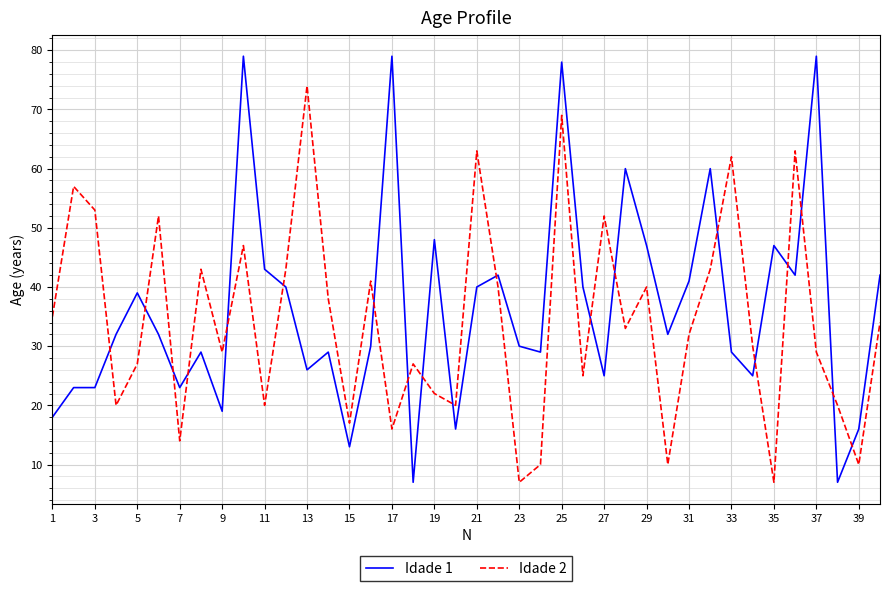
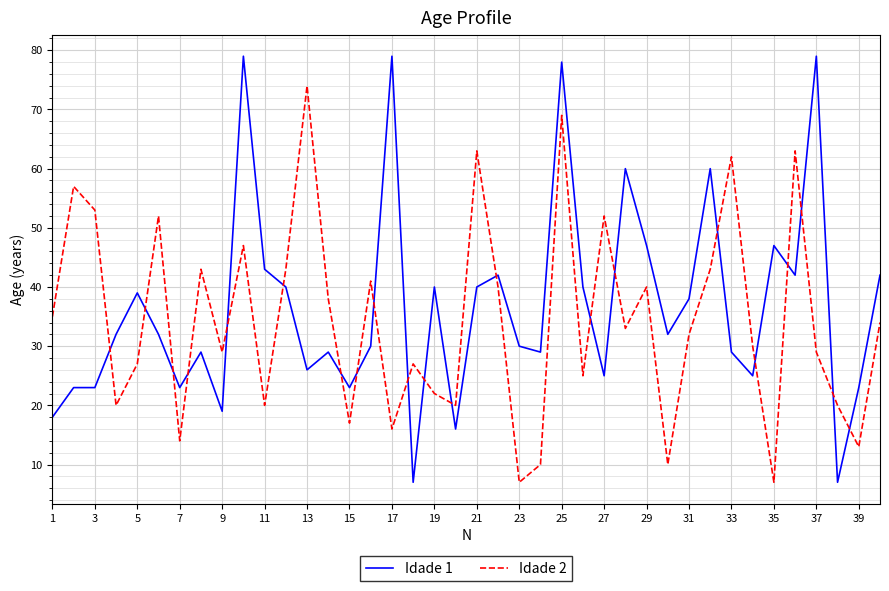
Idade 1, 15: 13 -> 23
Idade 1, 19: 48 -> 40
Idade 1, 31: 41 -> 38
Idade 1, 39: 16 -> 23
Idade 2, 39: 10 -> 13
